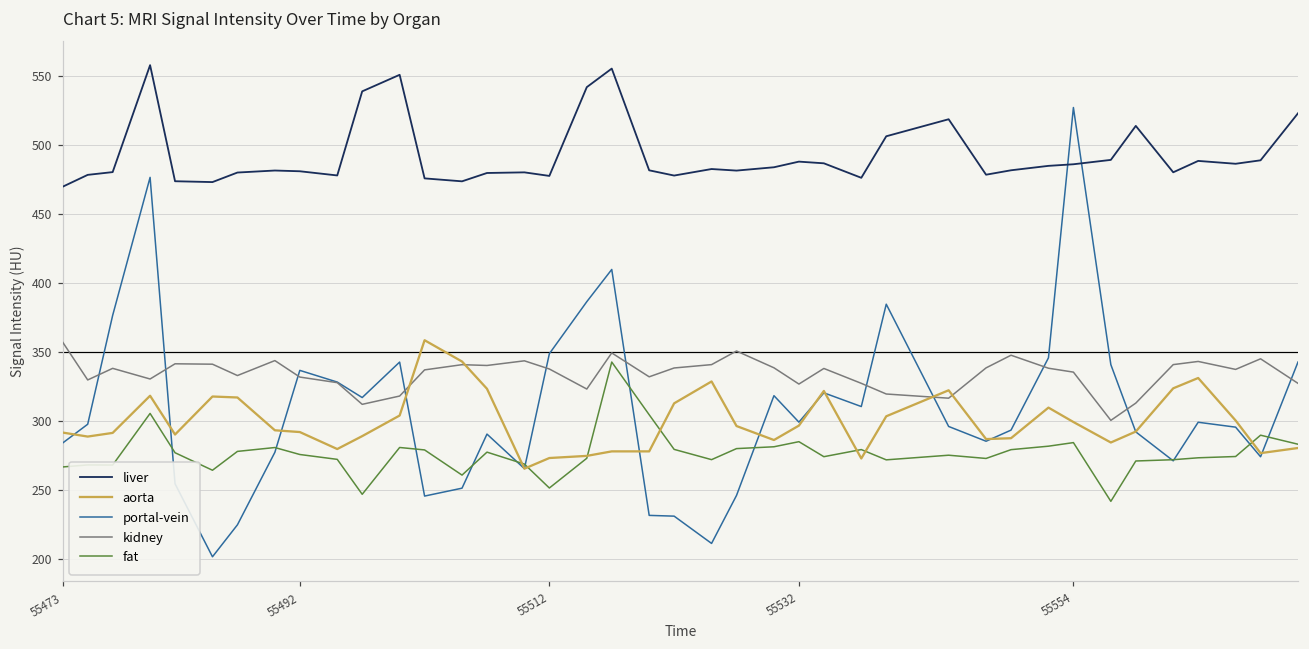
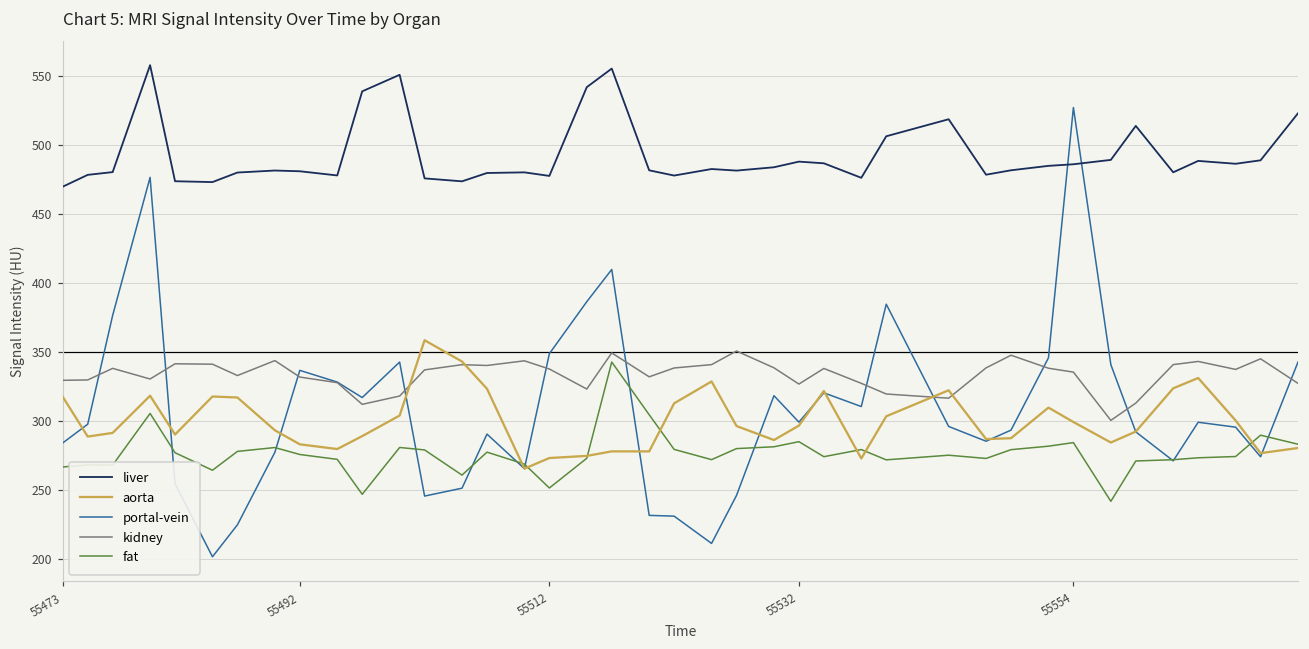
aorta, 55473: 292 -> 317
kidney, 55473: 357 -> 329
aorta, 55492: 292 -> 283
